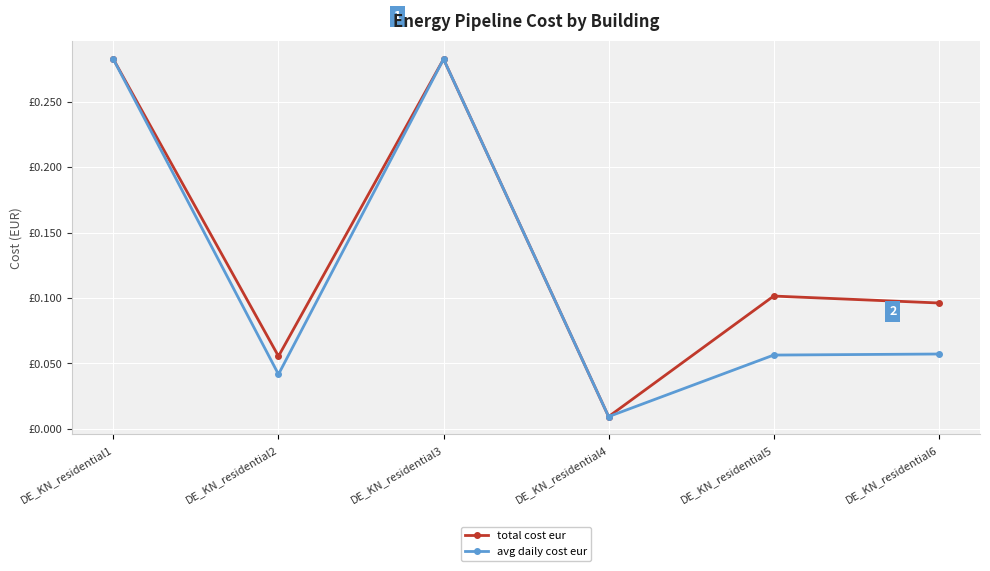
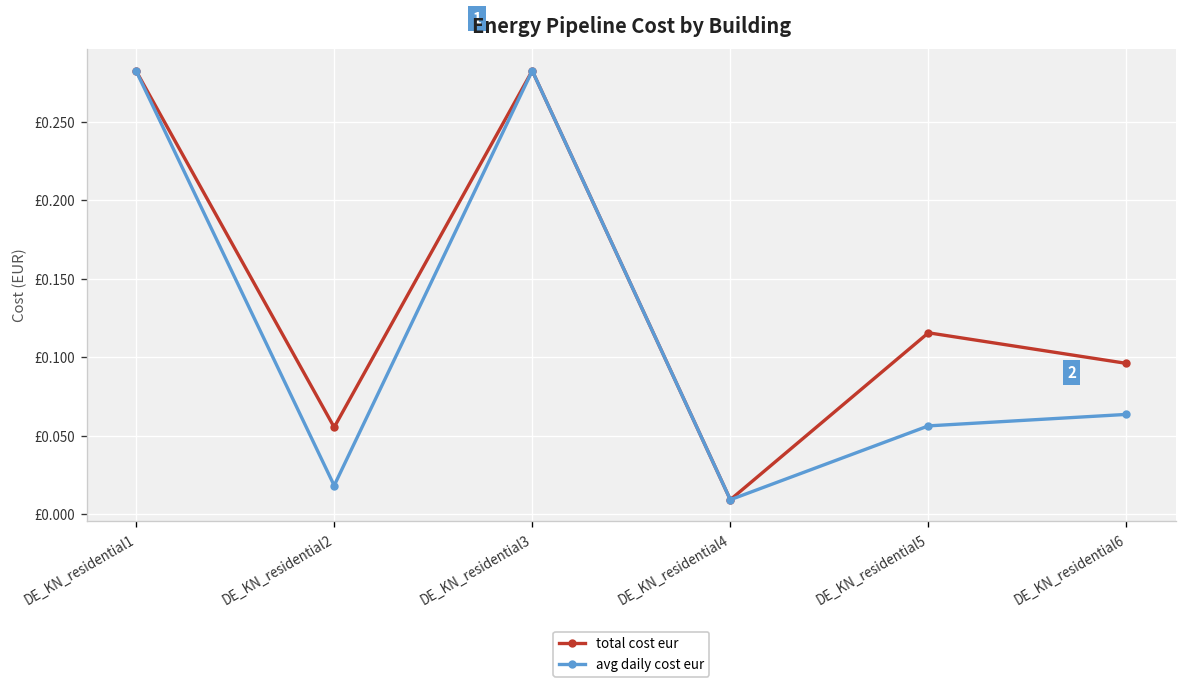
avg daily cost eur, DE_KN_residential2: £0.042 -> £0.018
total cost eur, DE_KN_residential5: £0.101 -> £0.116
avg daily cost eur, DE_KN_residential6: £0.057 -> £0.064
